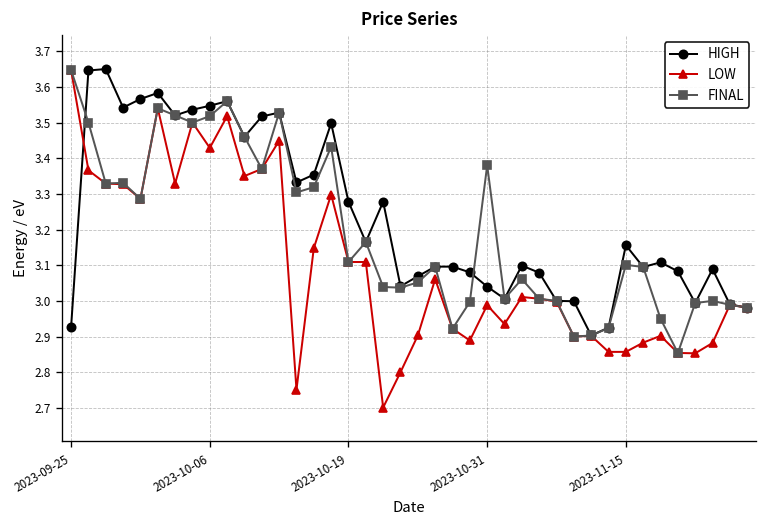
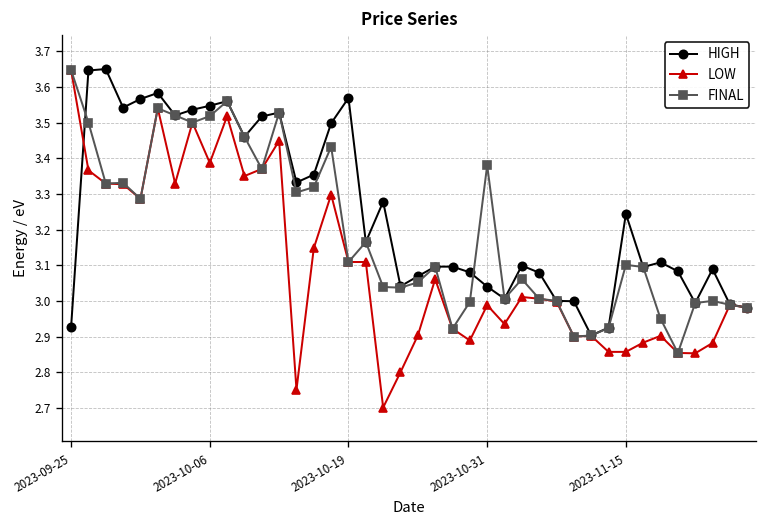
LOW, 2023-10-06: 3.43 -> 3.39
HIGH, 2023-10-19: 3.28 -> 3.57
HIGH, 2023-11-15: 3.16 -> 3.24
